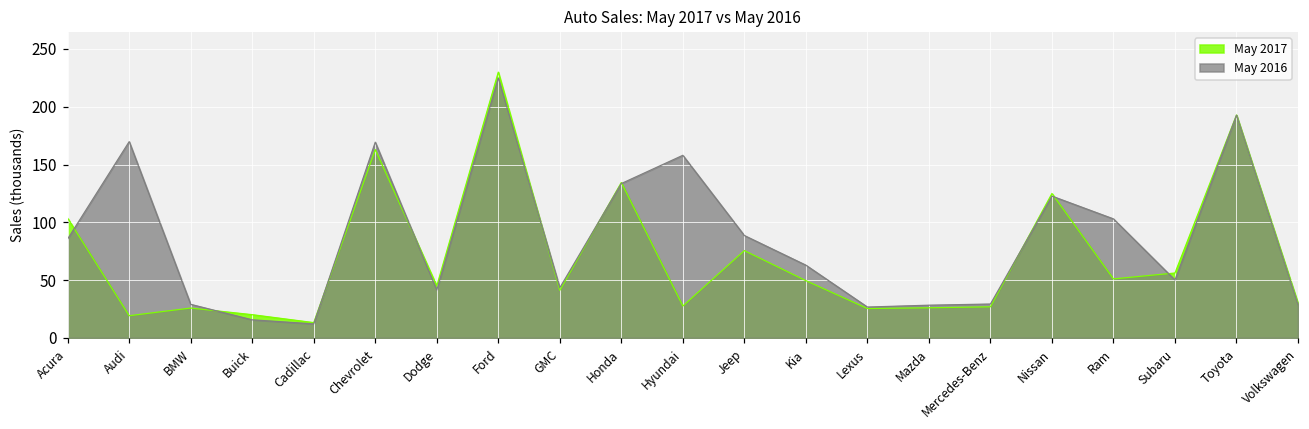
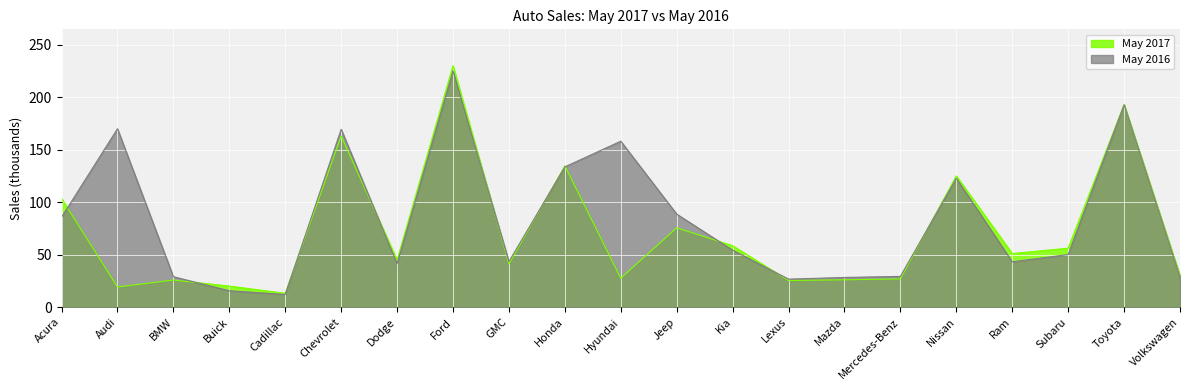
May 2017, Kia: 50 -> 59
May 2016, Kia: 63 -> 54
May 2016, Ram: 103 -> 43
